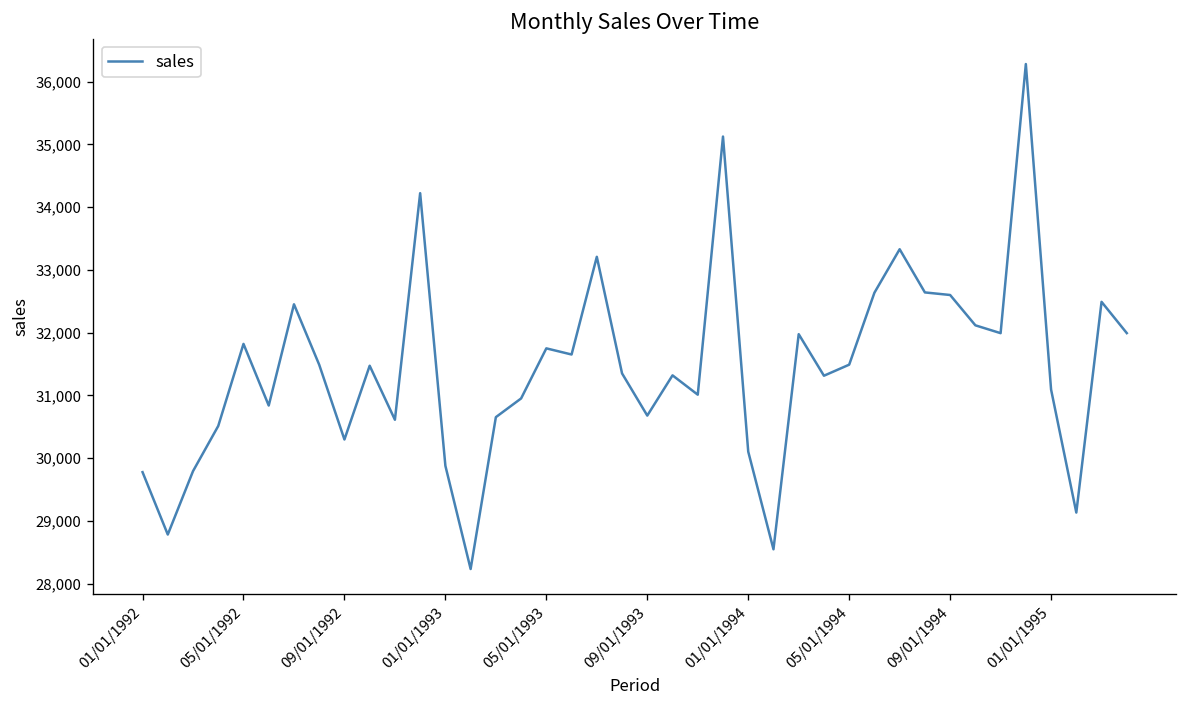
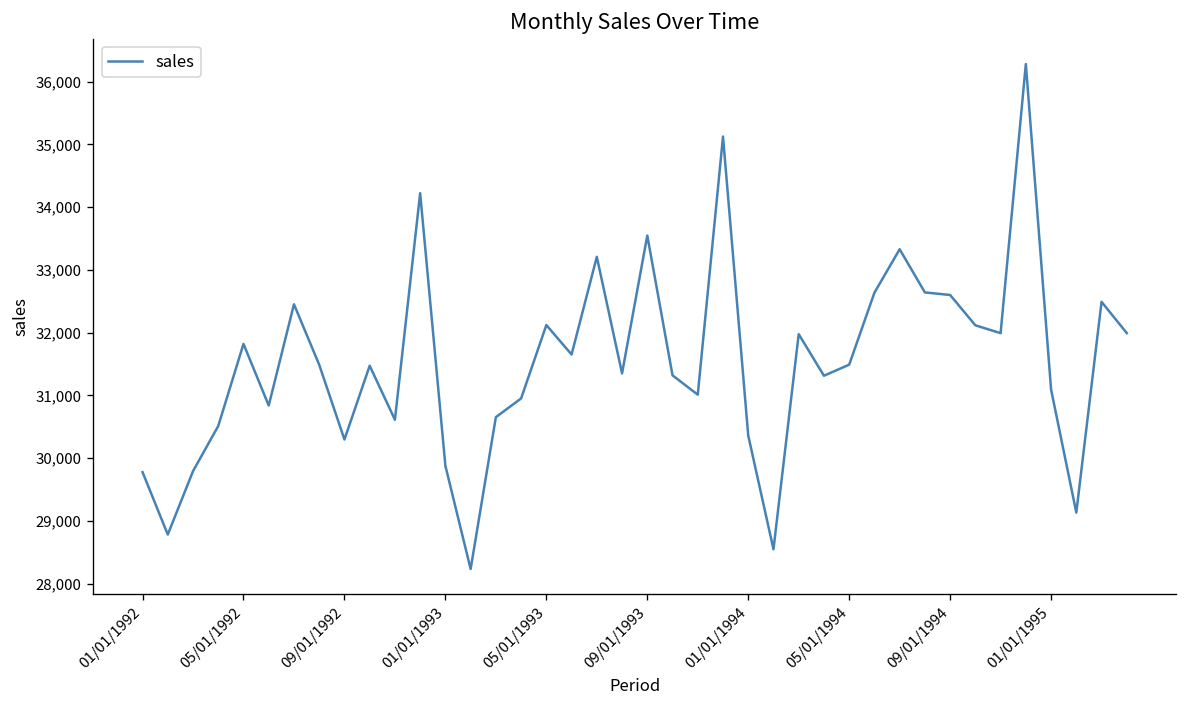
05/01/1993: 31,800 -> 32,100
09/01/1993: 30,700 -> 33,500
01/01/1994: 30,100 -> 30,400
